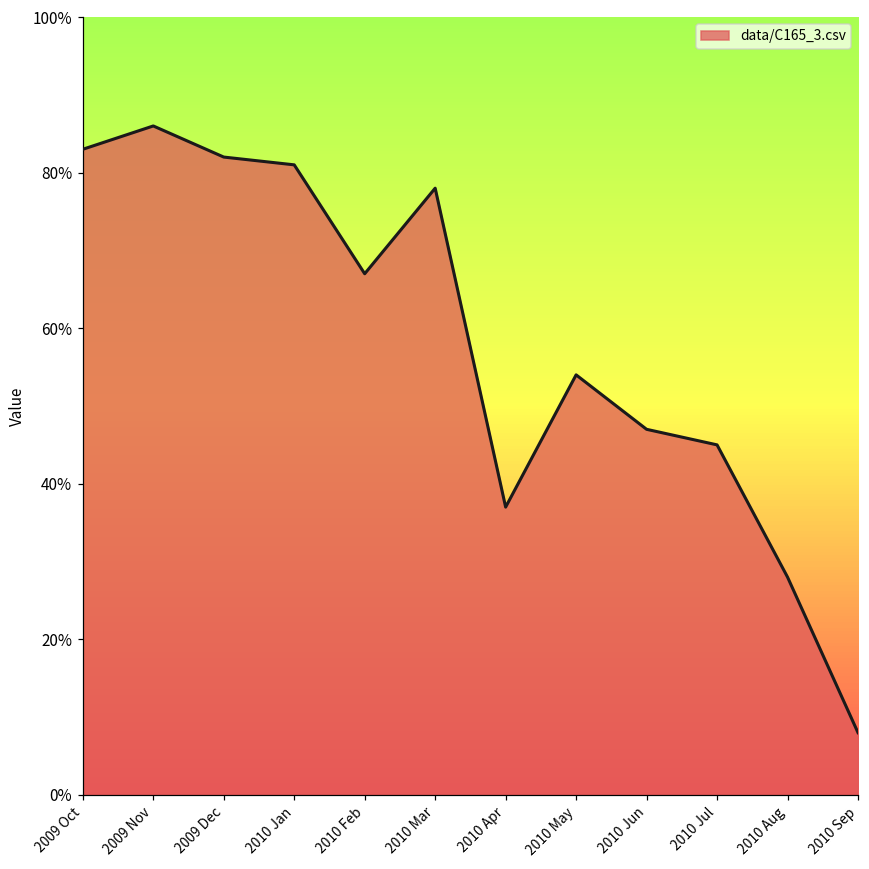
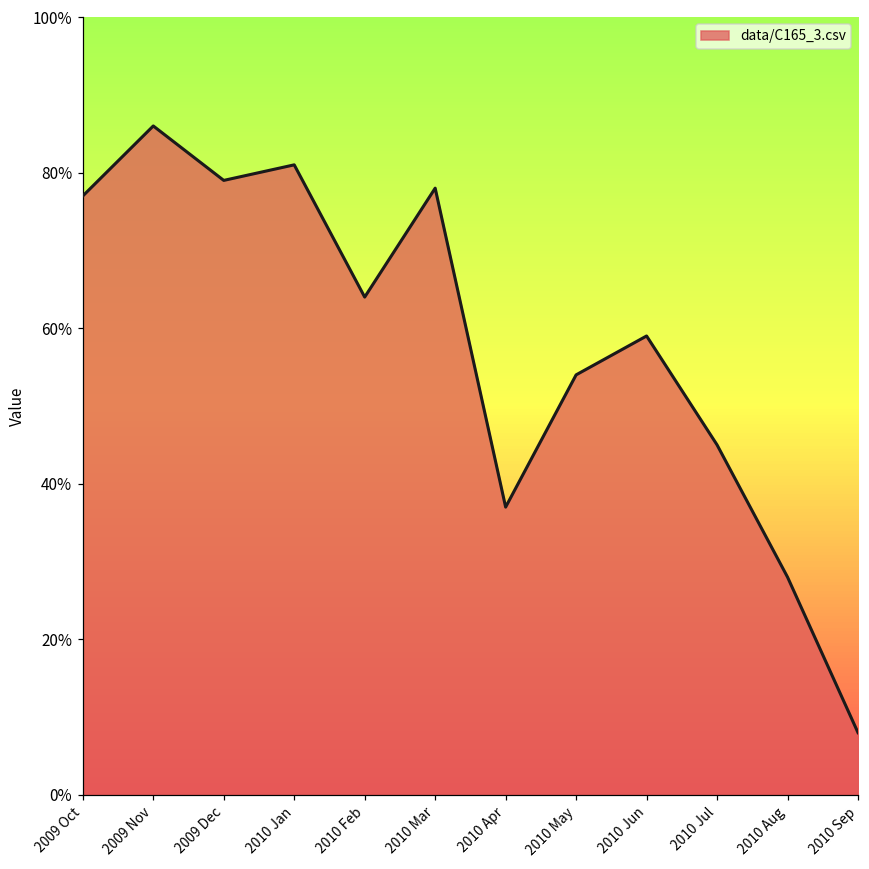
2009 Oct: 83% -> 77%
2009 Dec: 82% -> 79%
2010 Feb: 67% -> 64%
2010 Jun: 47% -> 59%
